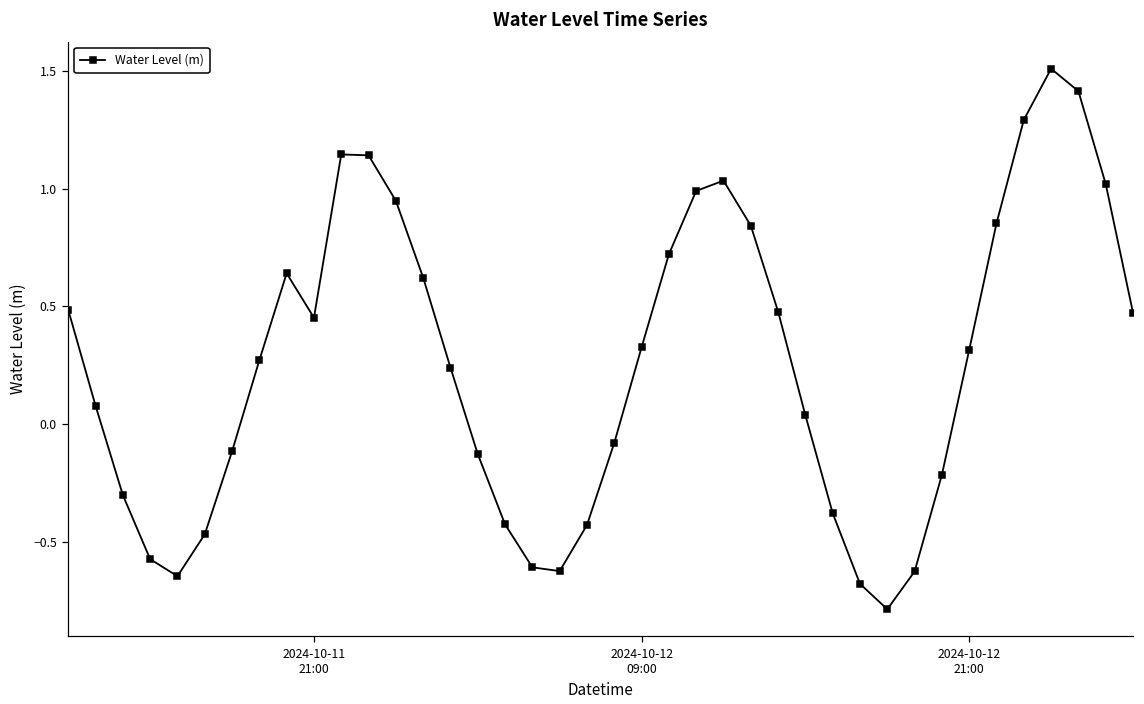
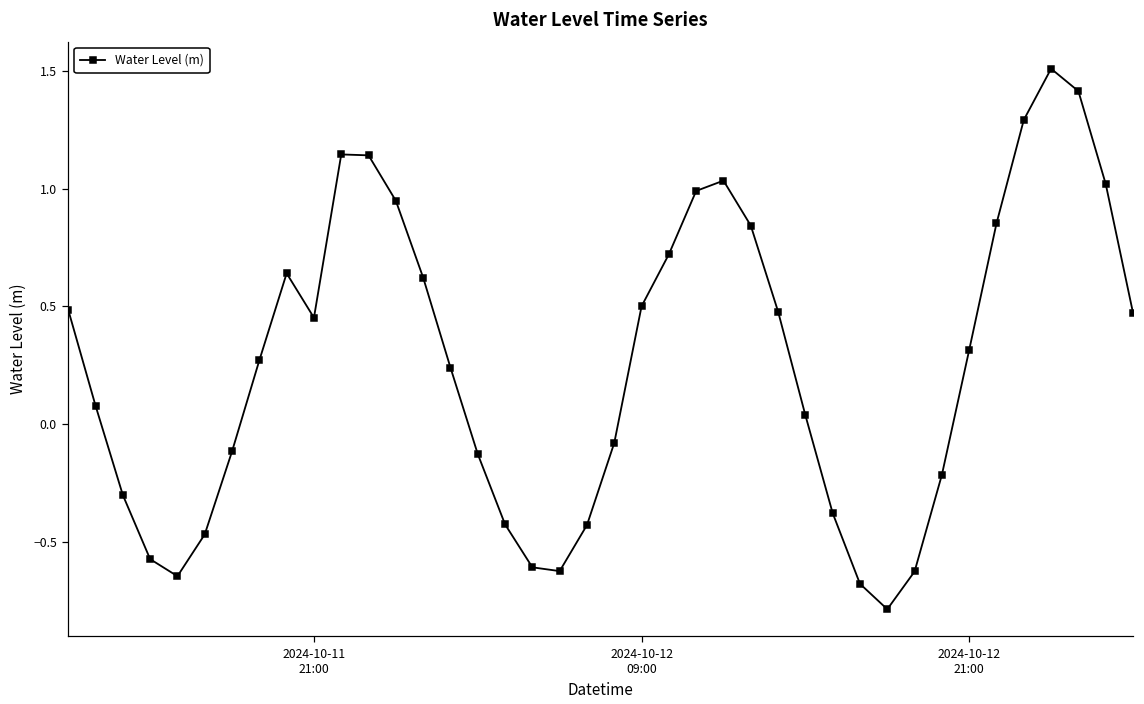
2024-10-12 09:00: 0.33 -> 0.50
